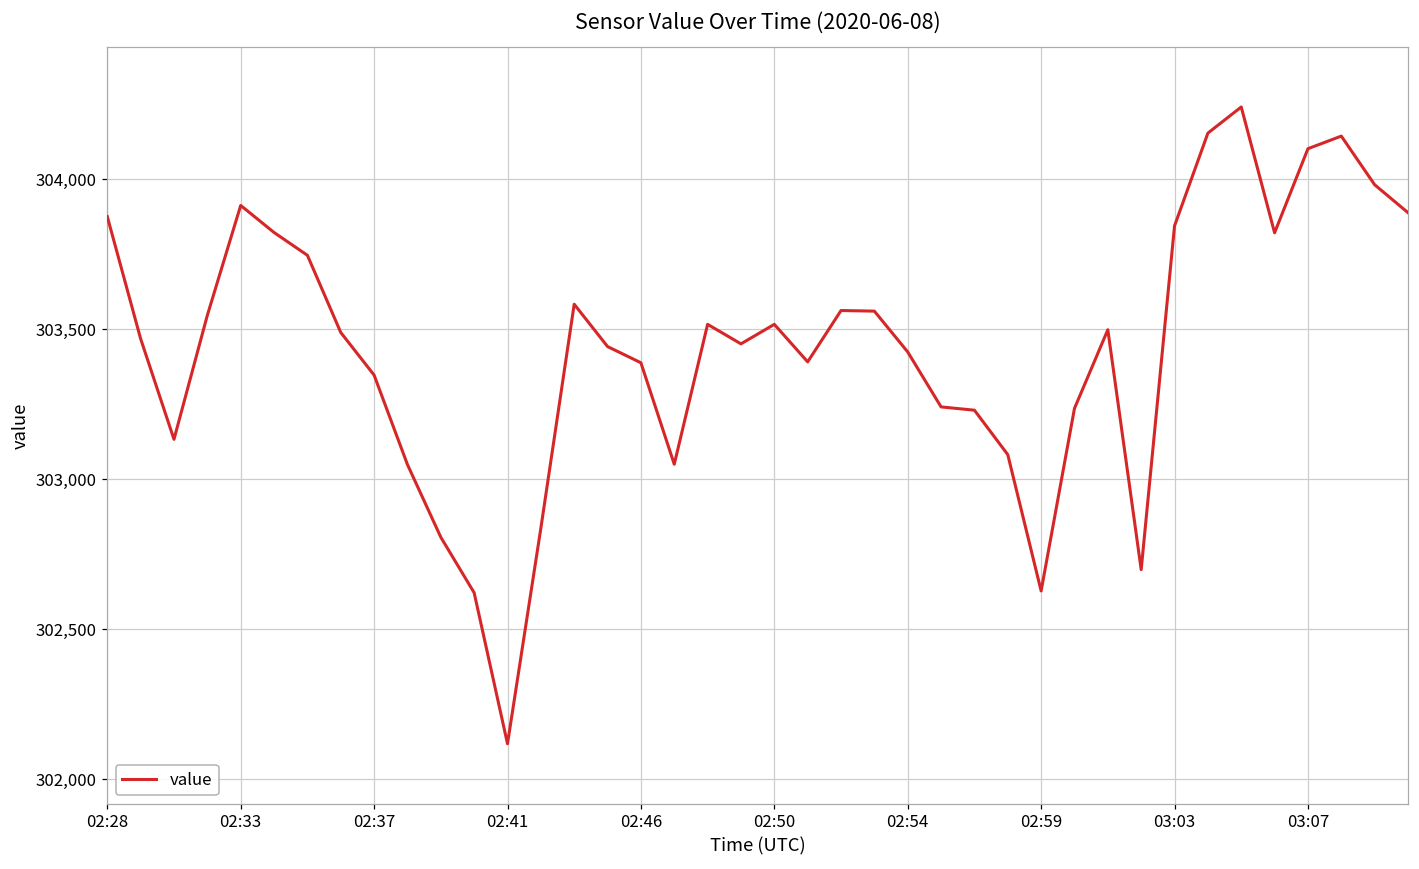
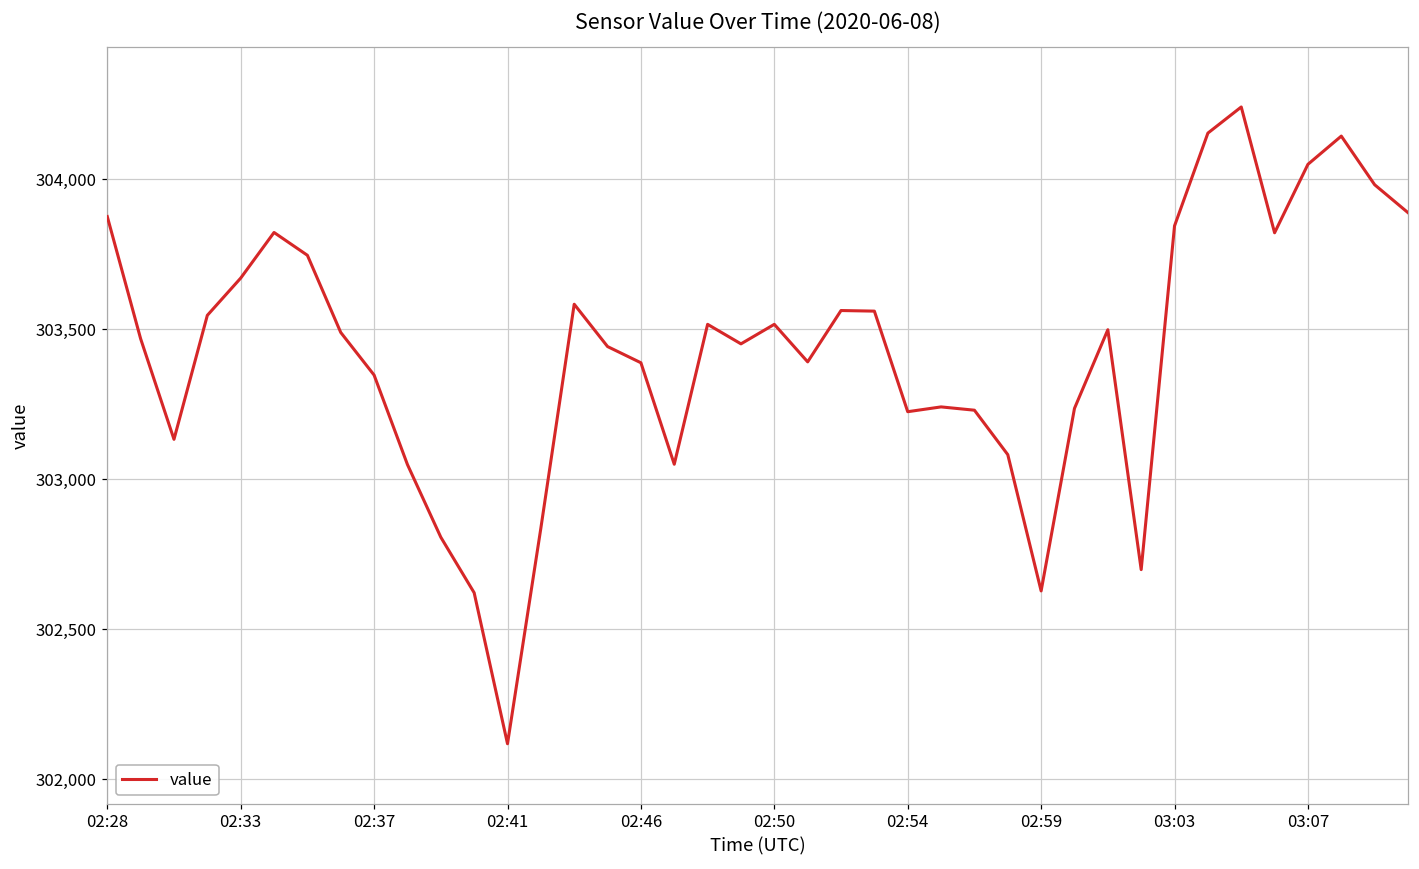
02:33: 303,910 -> 303,670
02:54: 303,420 -> 303,230
03:07: 304,100 -> 304,050
